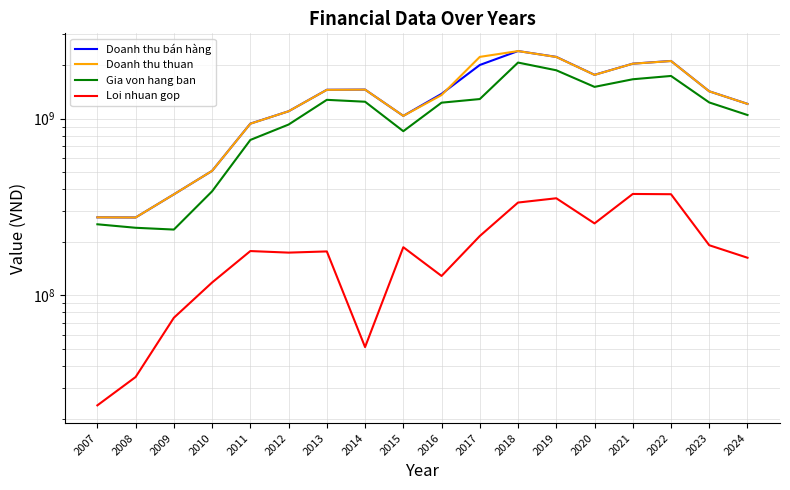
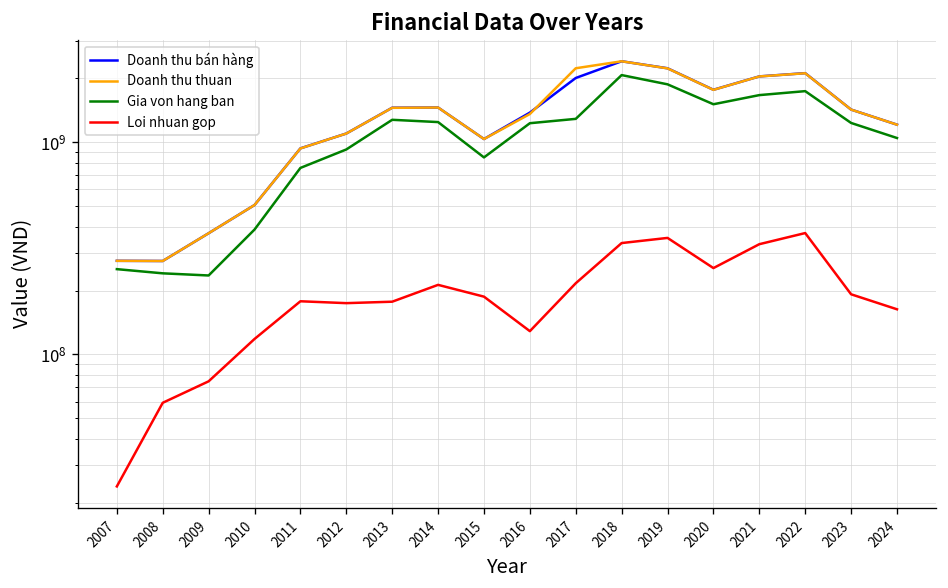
Loi nhuan gop, 2008: 35000000 -> 59000000
Loi nhuan gop, 2014: 51000000 -> 210000000
Loi nhuan gop, 2021: 370000000 -> 330000000
